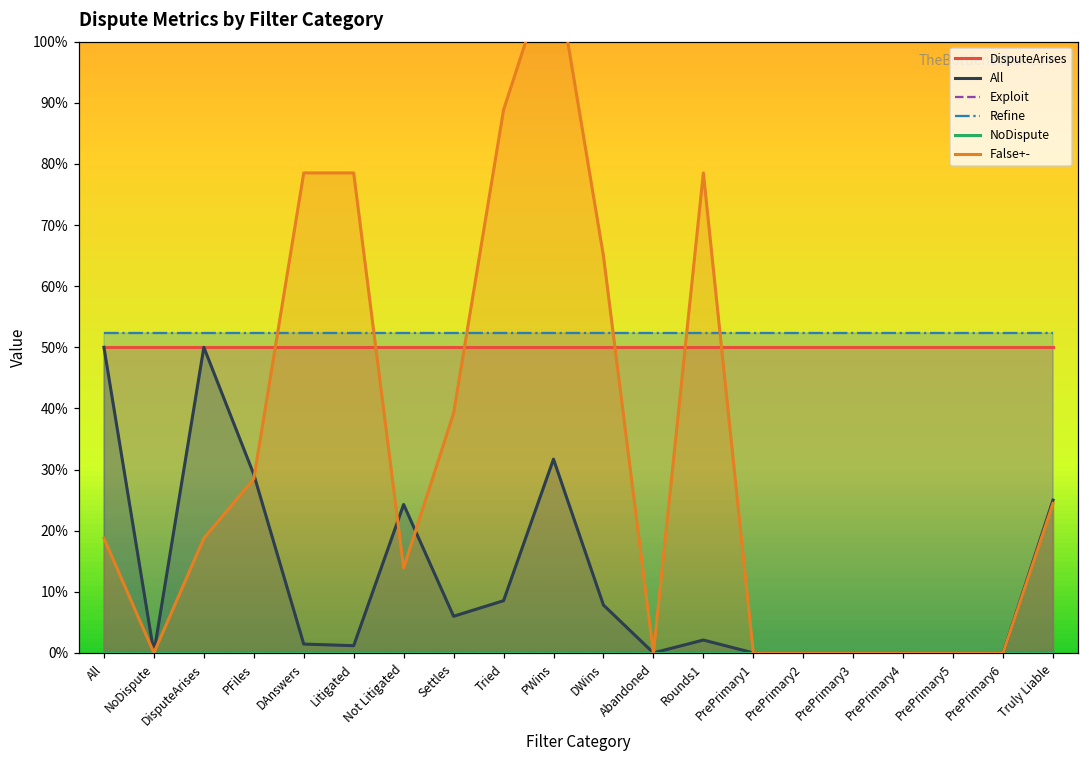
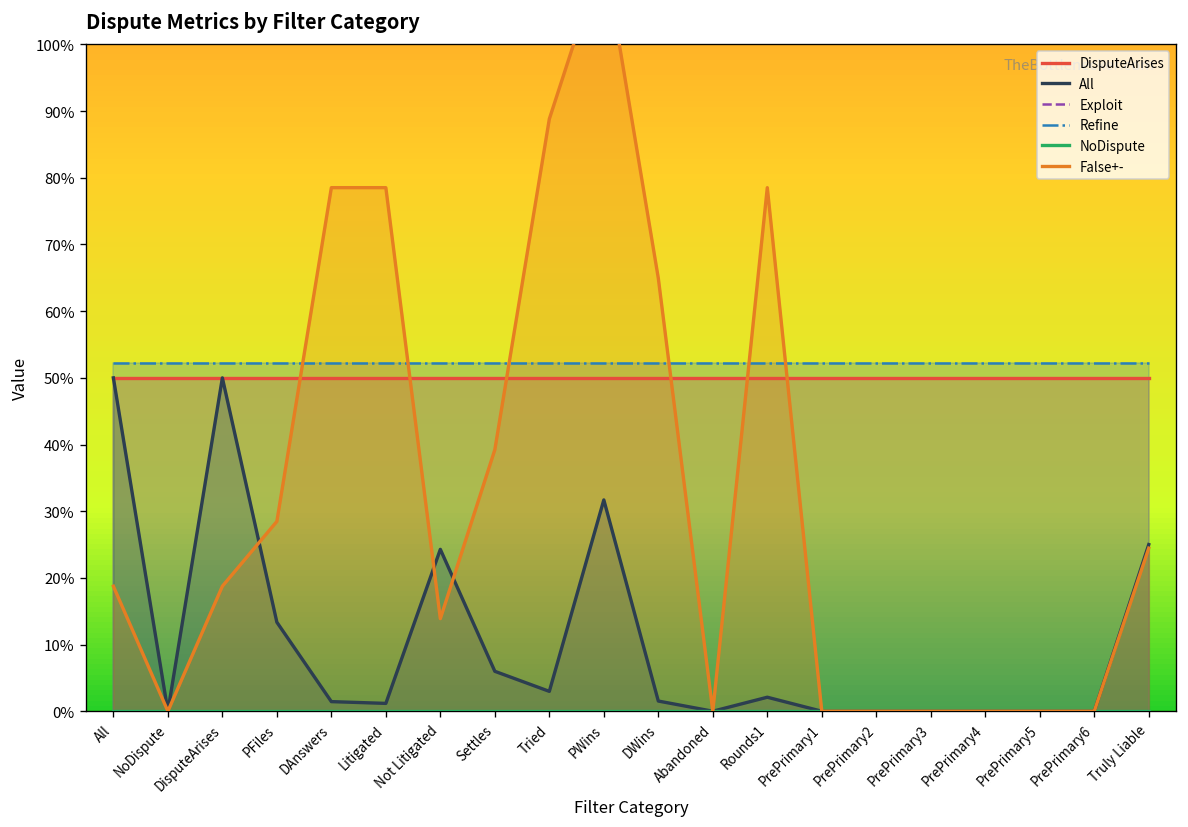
All, PFiles: 29% -> 13%
All, Tried: 9% -> 3%
All, DWins: 8% -> 2%
